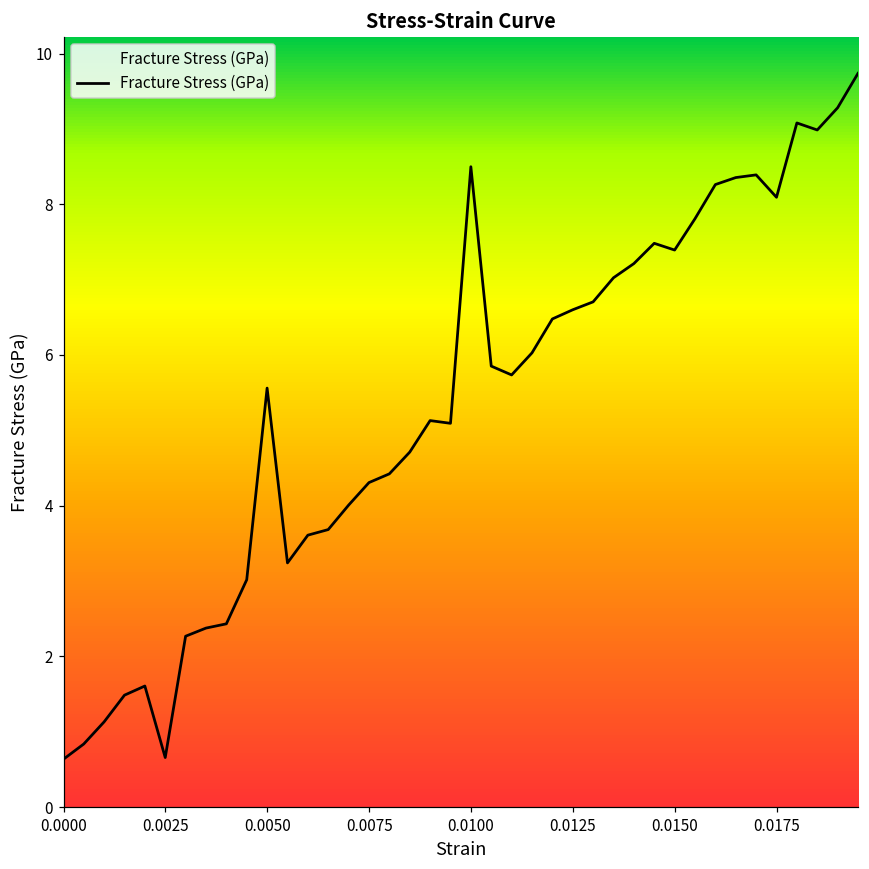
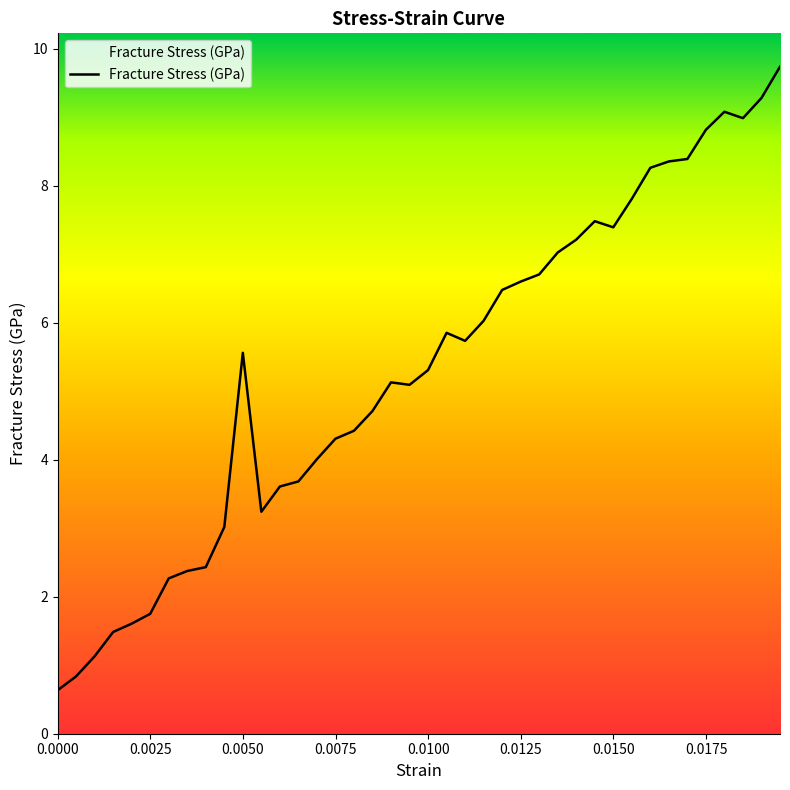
0.0025: 0.7 -> 1.8
0.0100: 8.5 -> 5.3
0.0175: 8.1 -> 8.8
